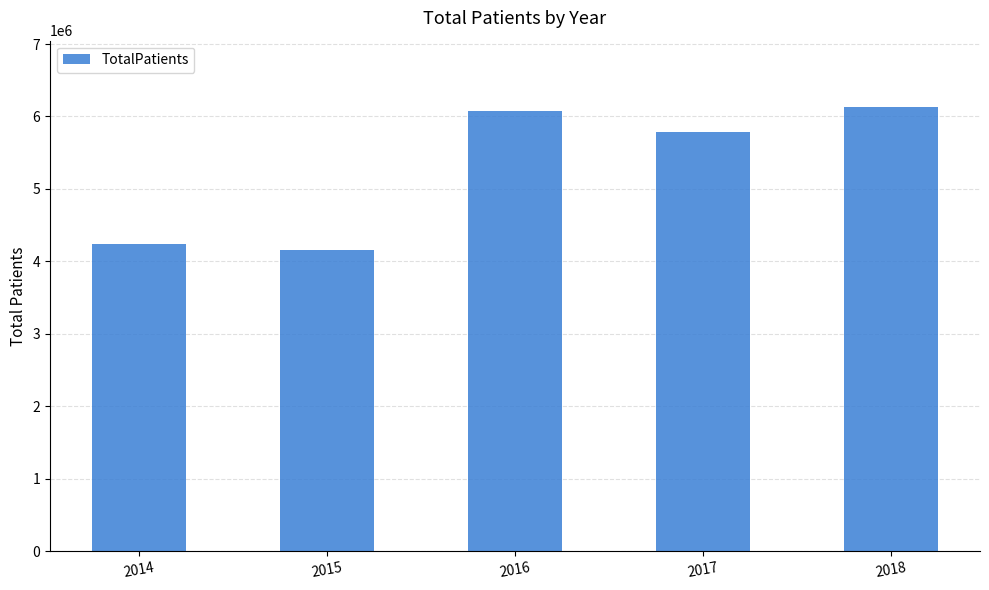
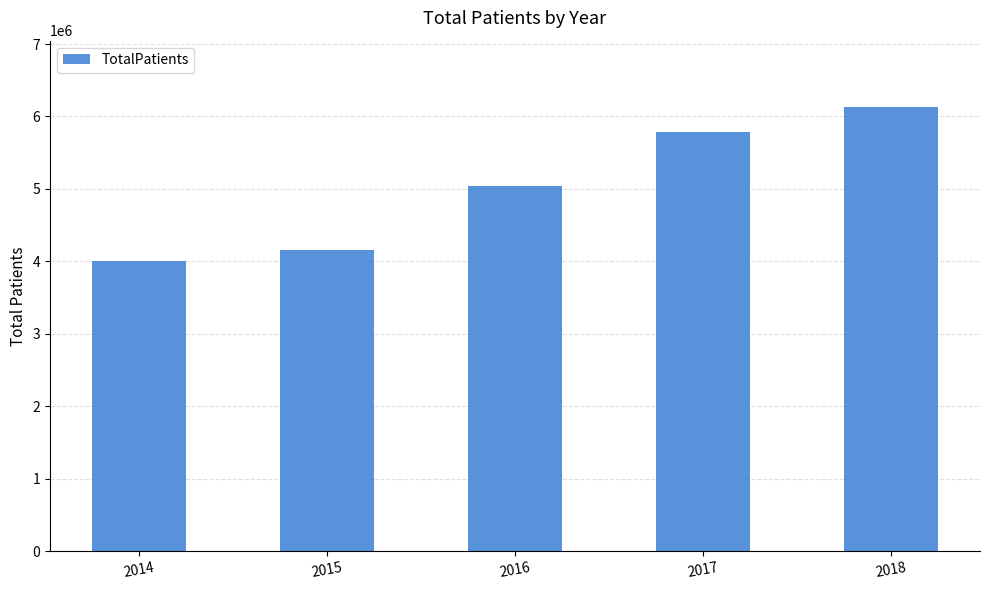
2014: 4200000 -> 4000000
2016: 6100000 -> 5000000
